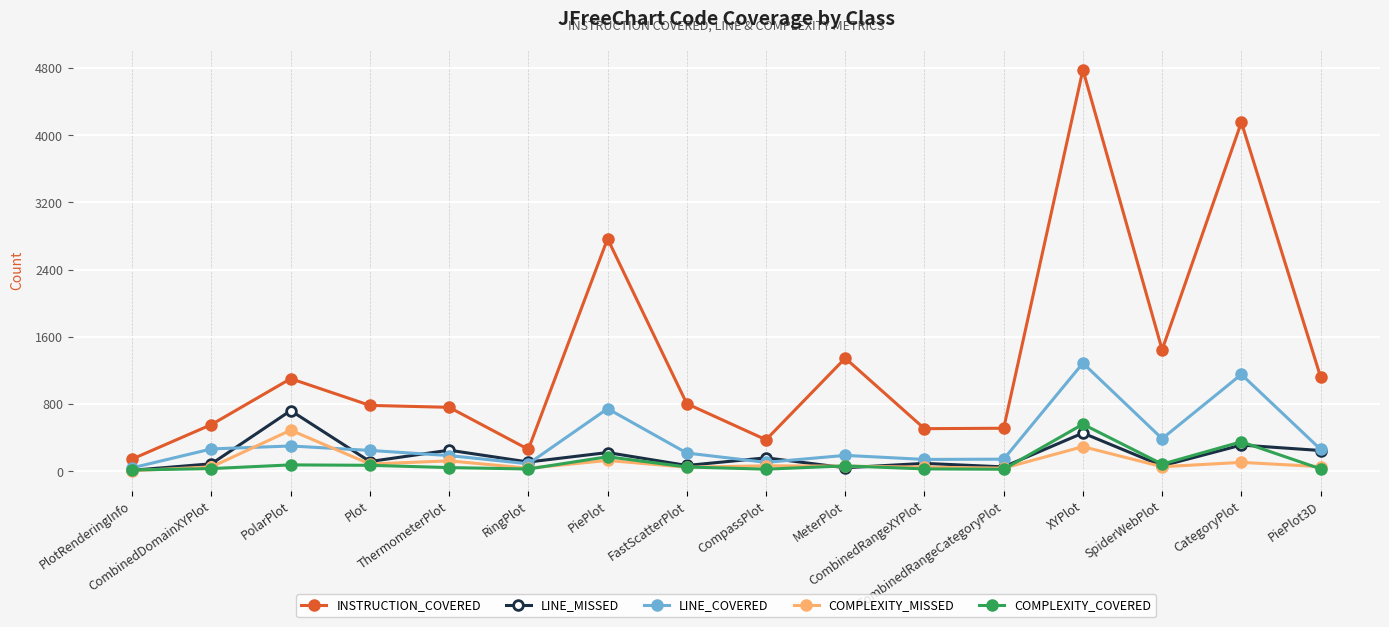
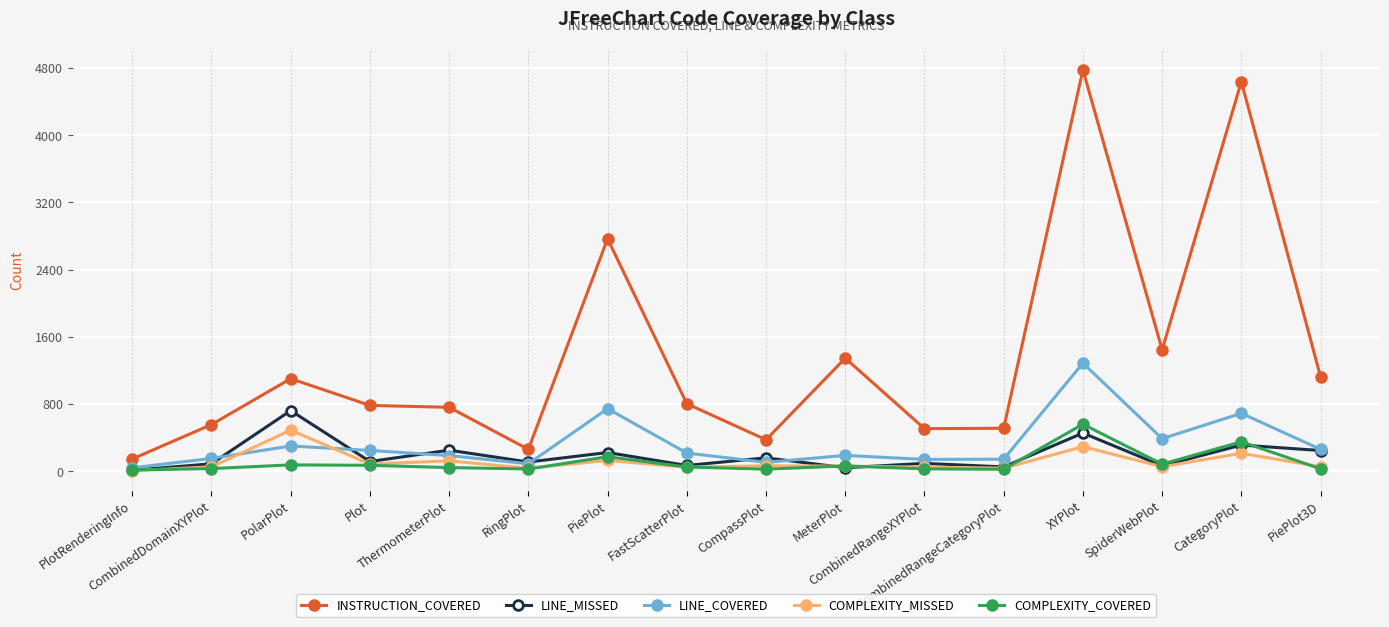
LINE_COVERED, CombinedDomainXYPlot: 300 -> 200
INSTRUCTION_COVERED, CategoryPlot: 4200 -> 4600
LINE_COVERED, CategoryPlot: 1200 -> 700
COMPLEXITY_MISSED, CategoryPlot: 100 -> 200
